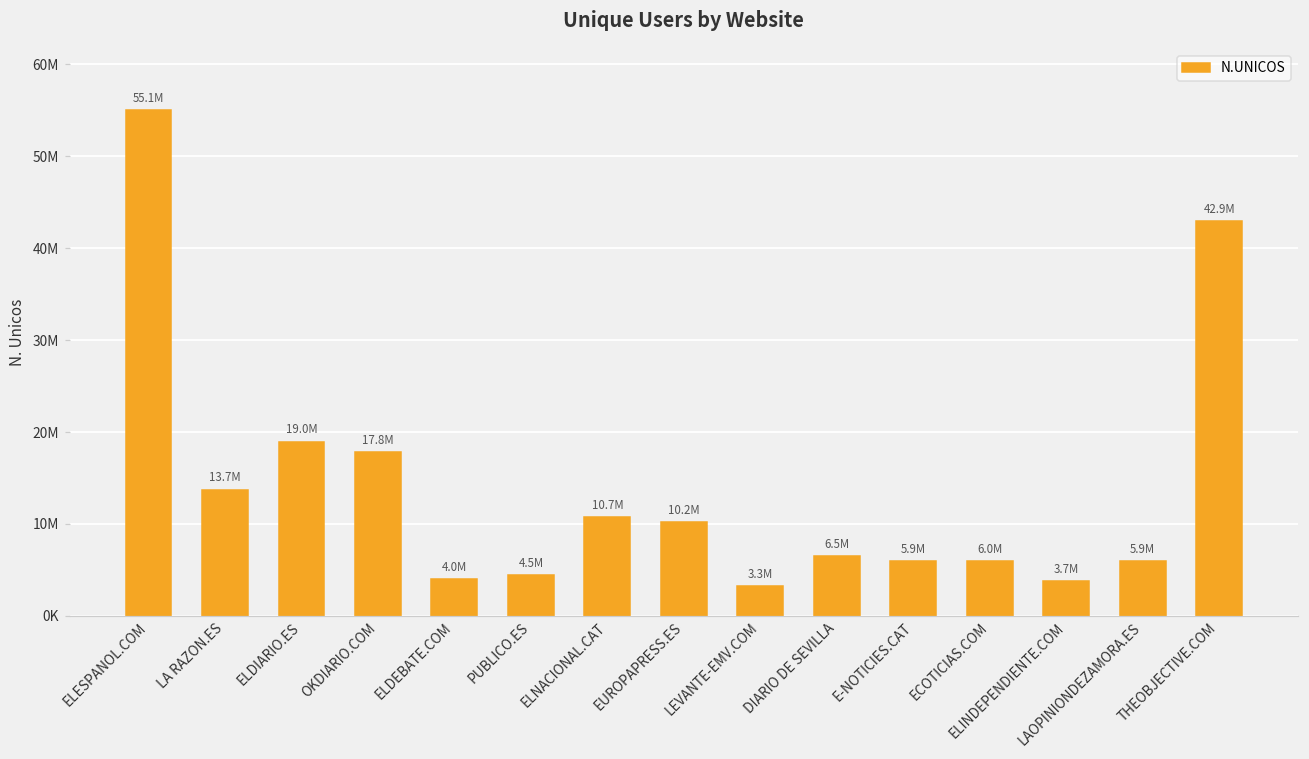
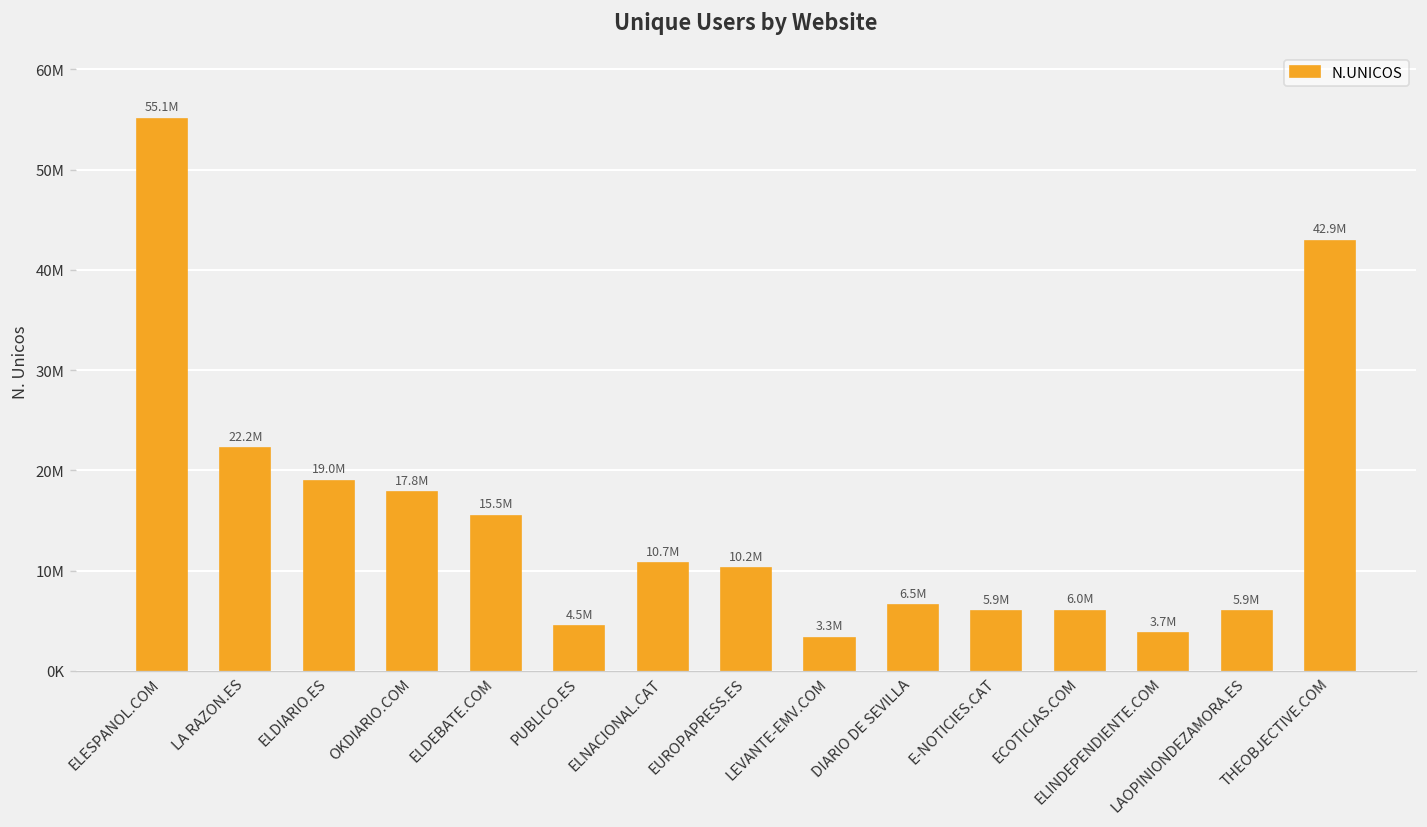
LA RAZON.ES: 13.7M -> 22.2M
ELDEBATE.COM: 4.0M -> 15.5M
